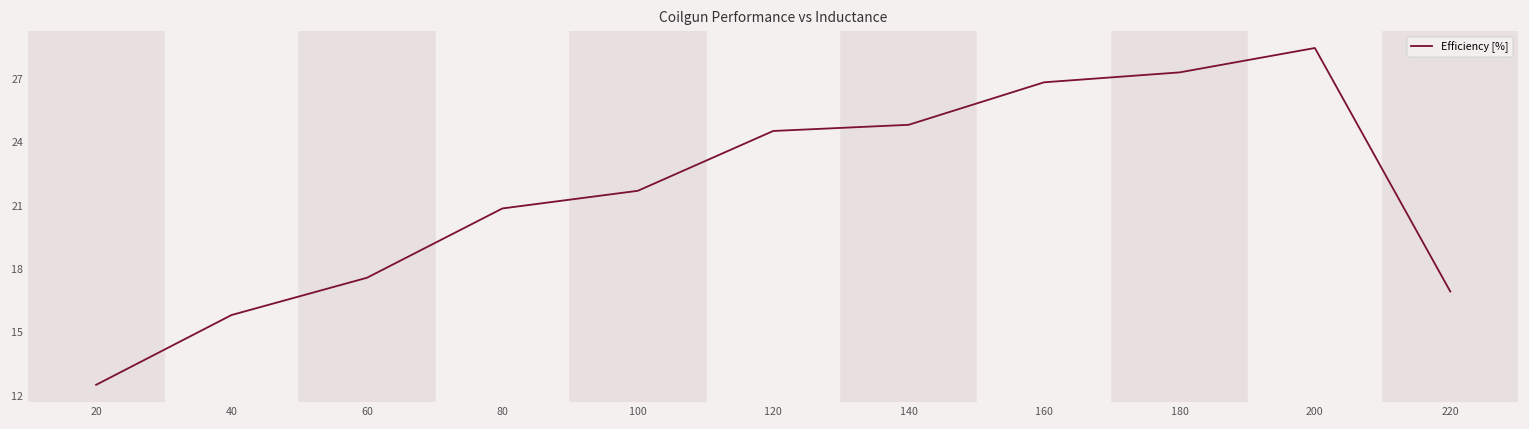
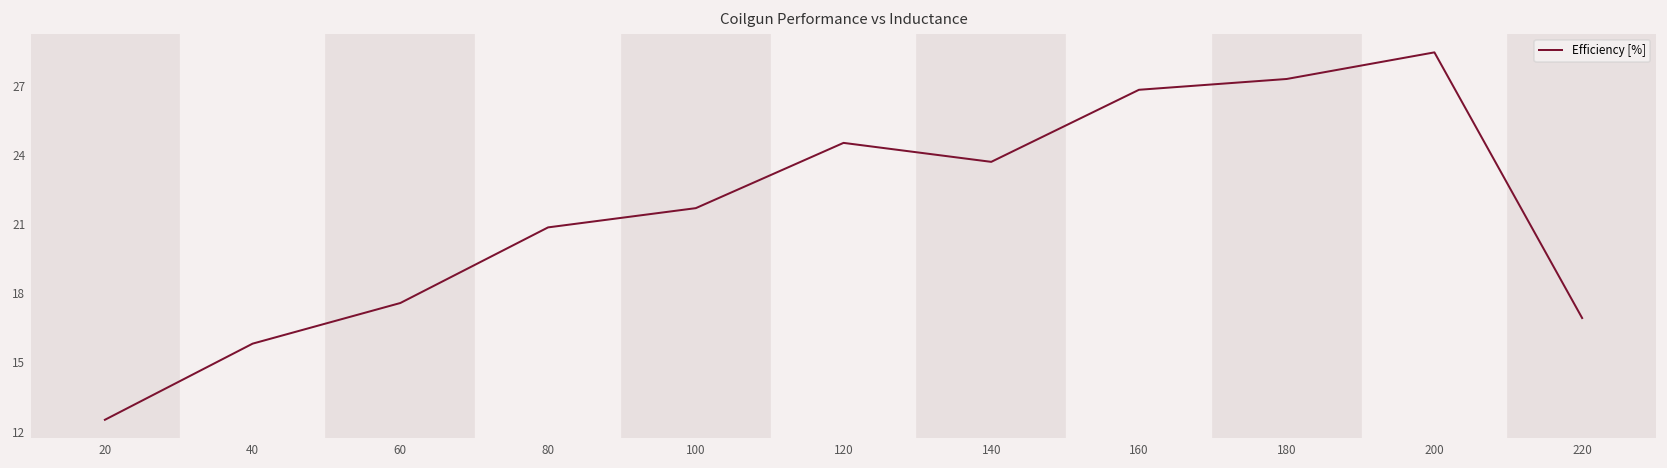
140: 24.8 -> 23.7
